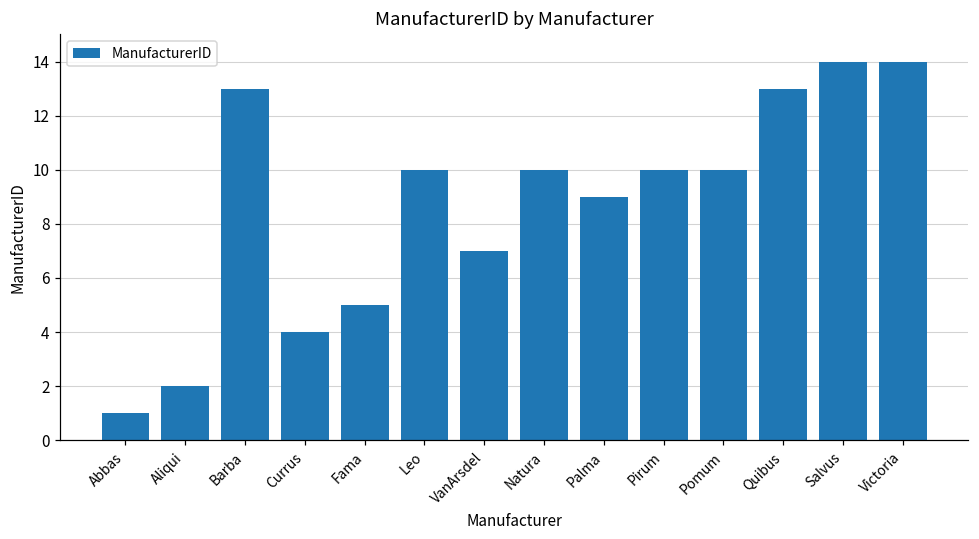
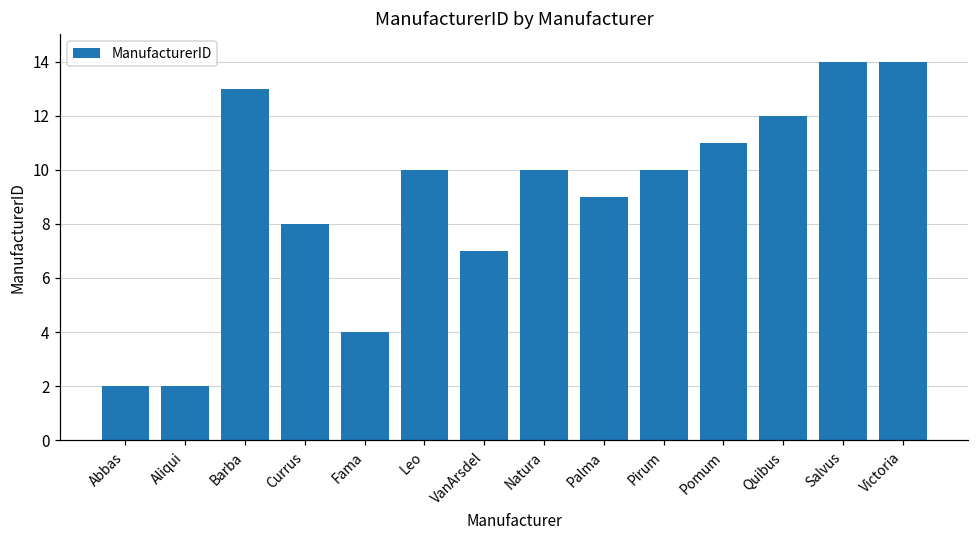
Abbas: 1 -> 2
Currus: 4 -> 8
Fama: 5 -> 4
Pomum: 10 -> 11
Quibus: 13 -> 12
